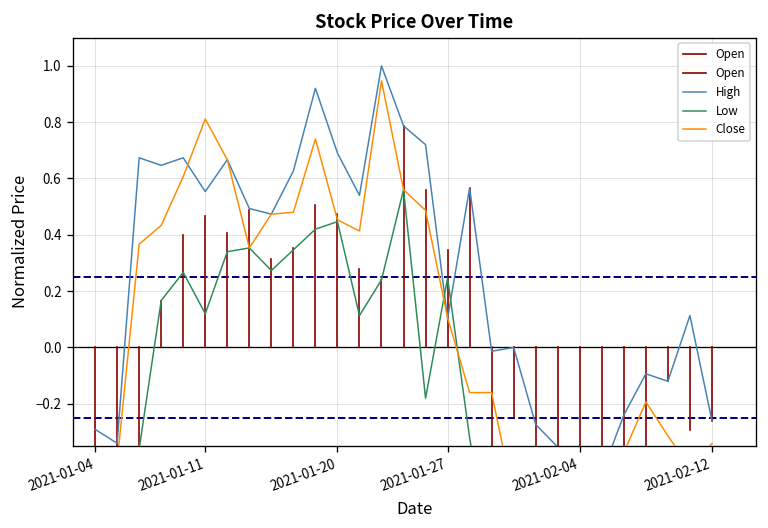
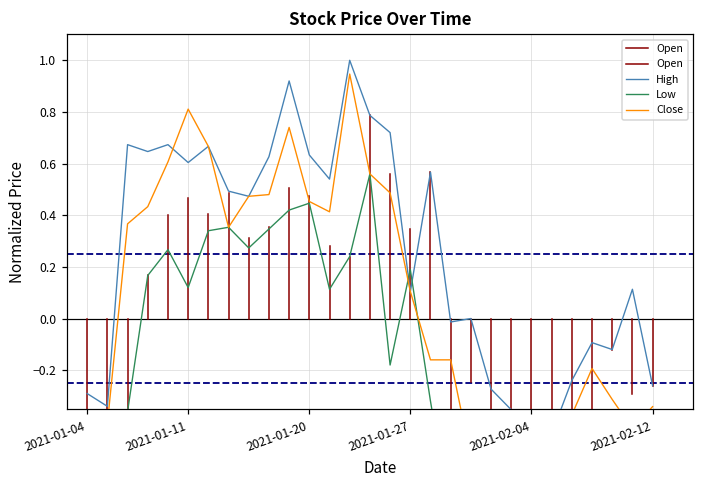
High, 2021-01-11: 0.55 -> 0.60
High, 2021-01-20: 0.69 -> 0.63
Low, 2021-01-27: 0.25 -> 0.19
